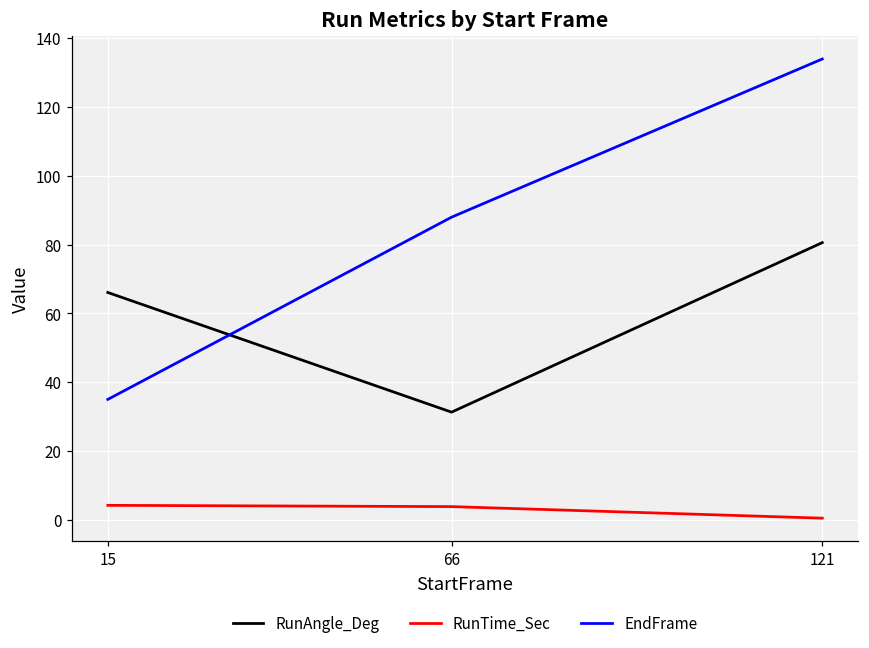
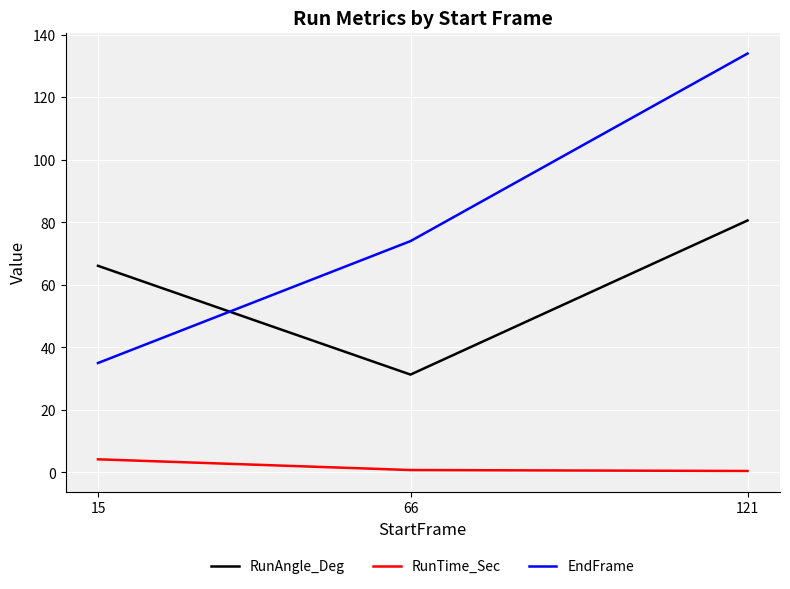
RunTime_Sec, 66: 4 -> 1
EndFrame, 66: 88 -> 74
